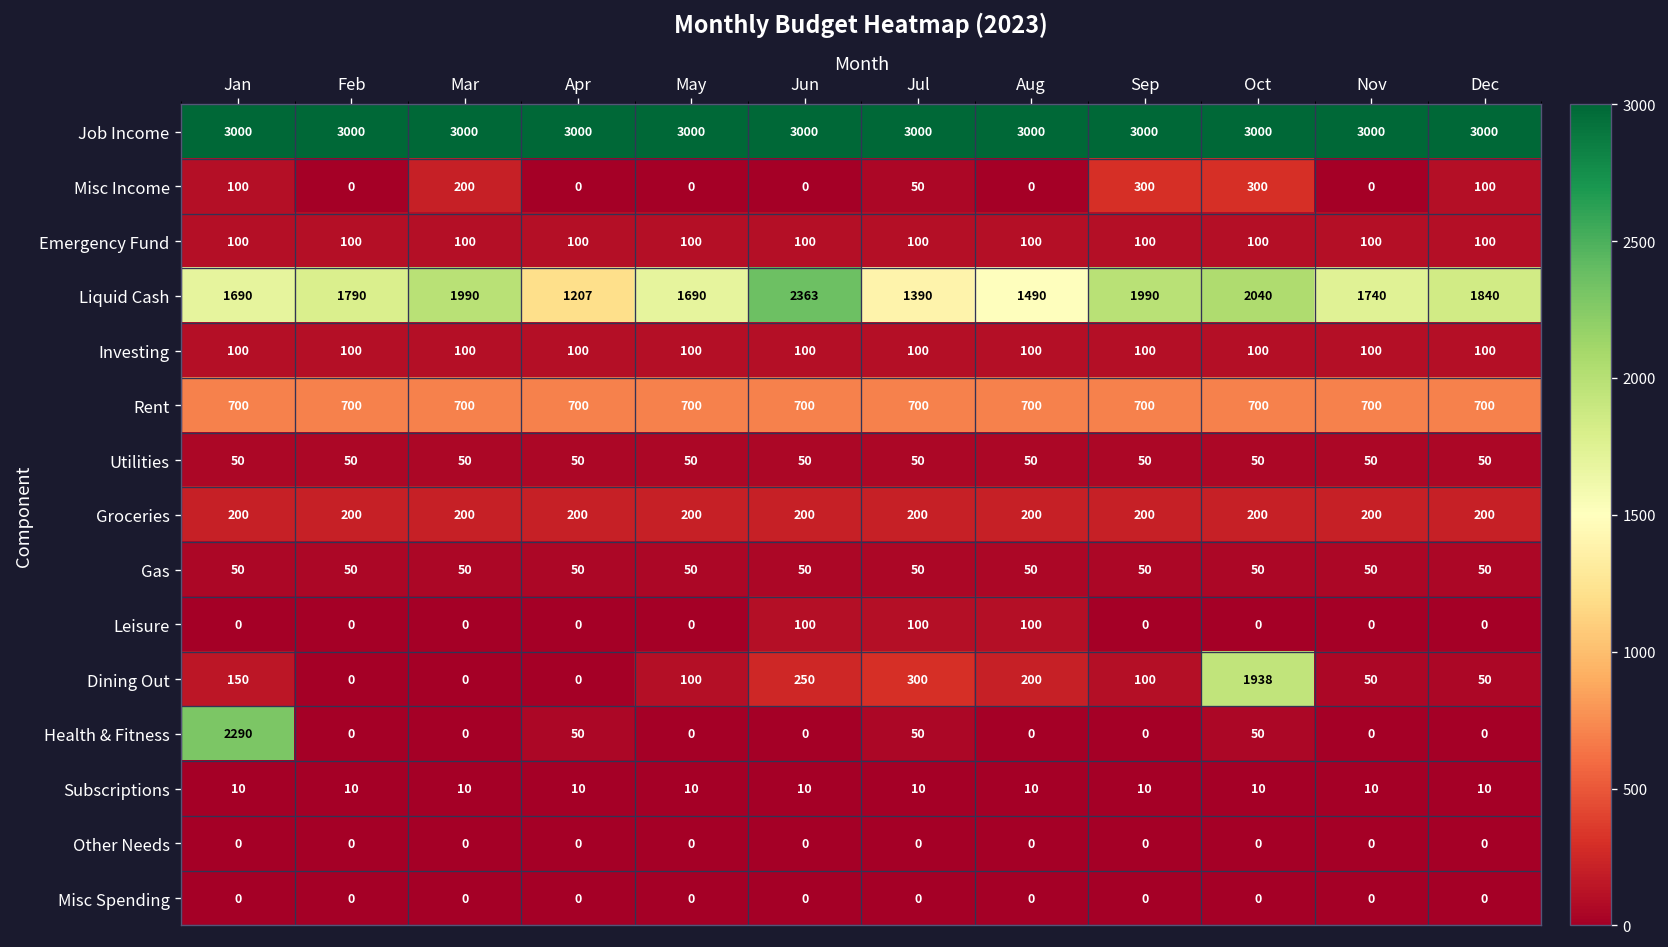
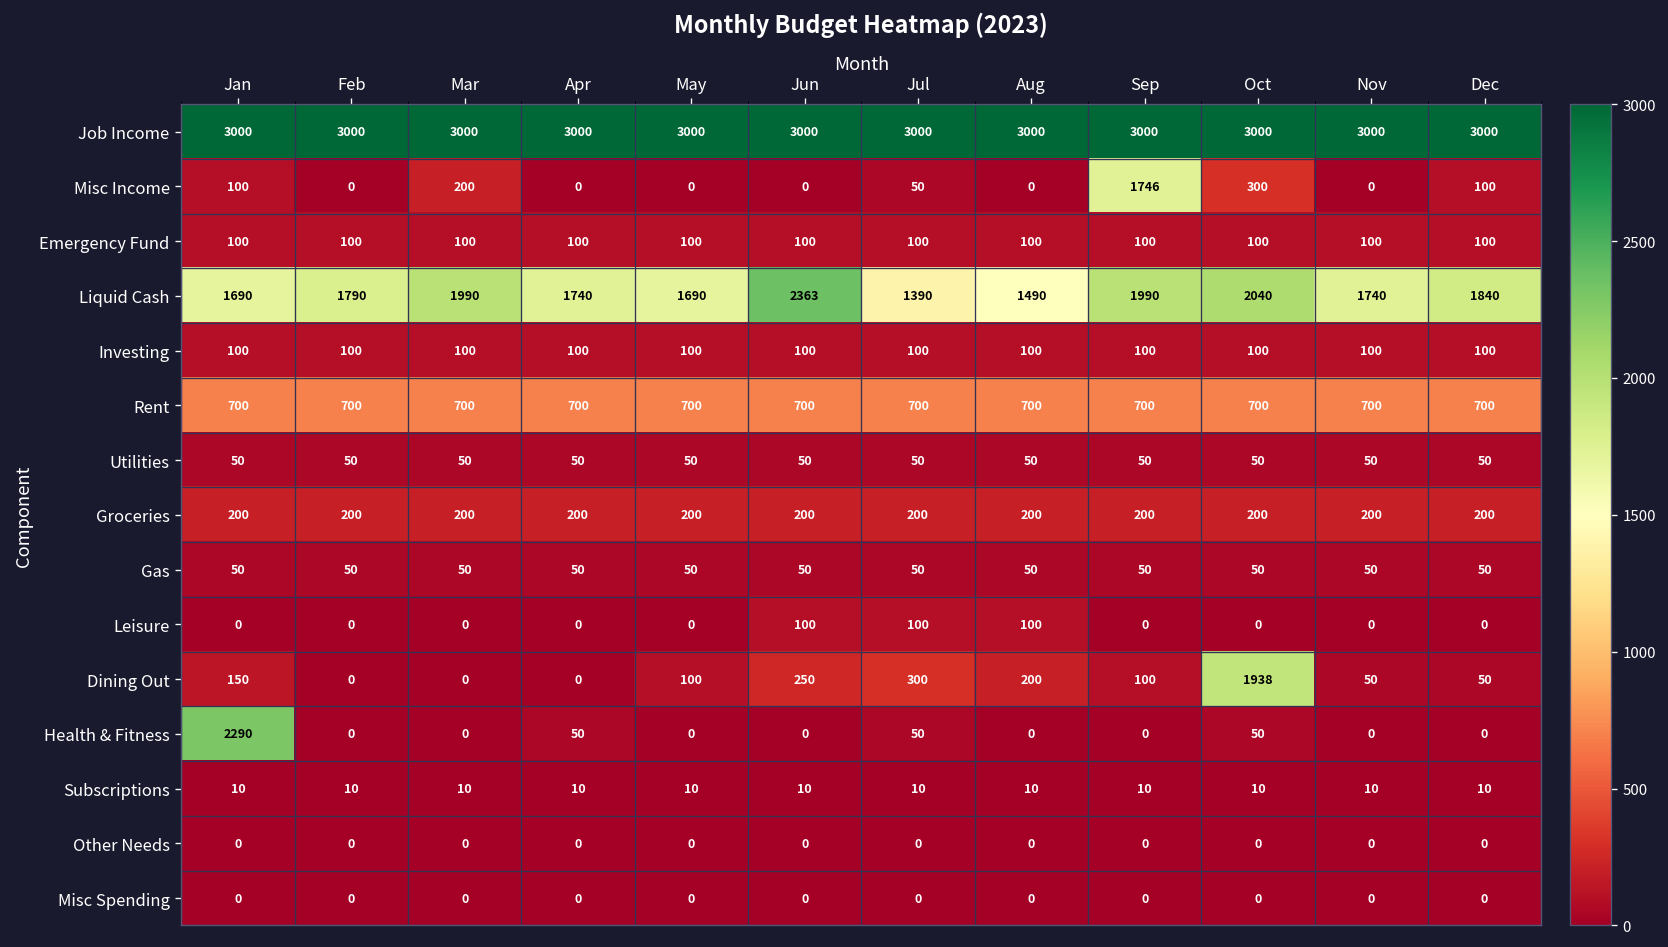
Misc Income, Sep: 300 -> 1746
Liquid Cash, Apr: 1207 -> 1740
